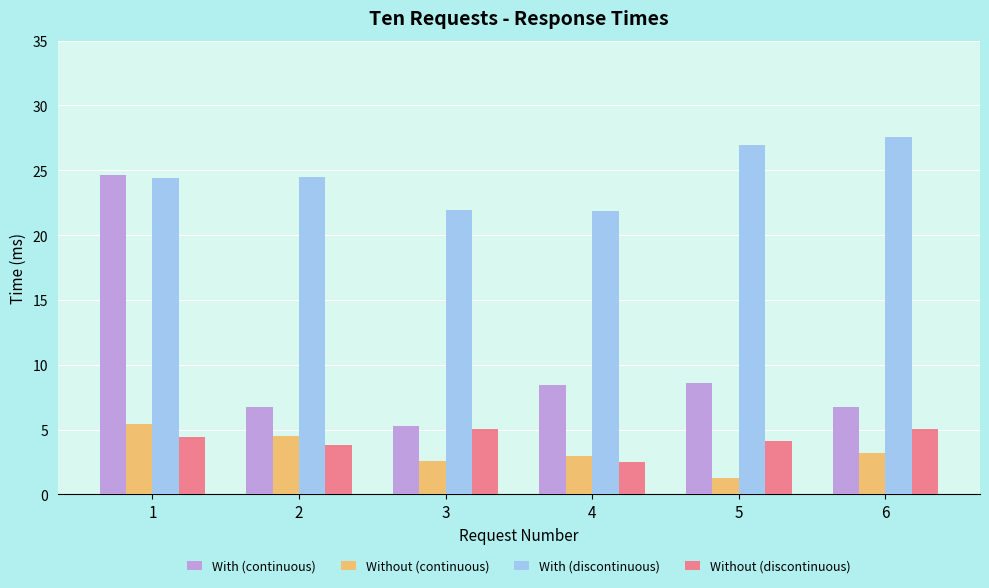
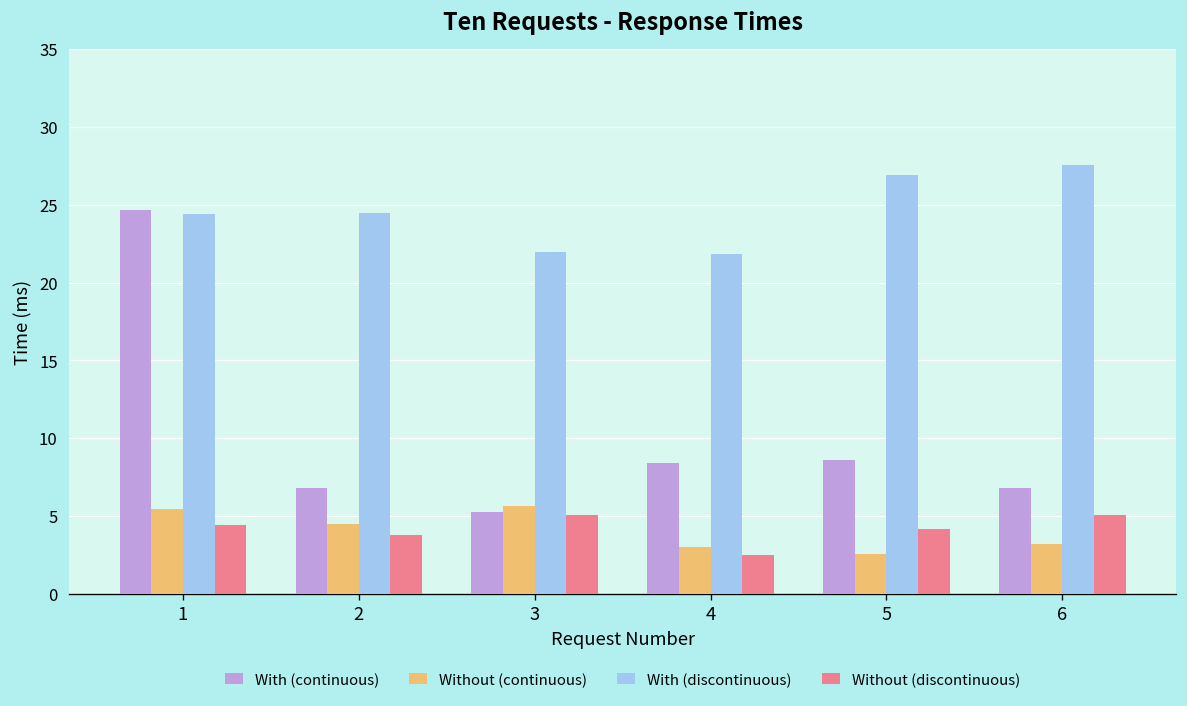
Without (continuous), 3: 2.6 -> 5.6
Without (continuous), 5: 1.2 -> 2.5
